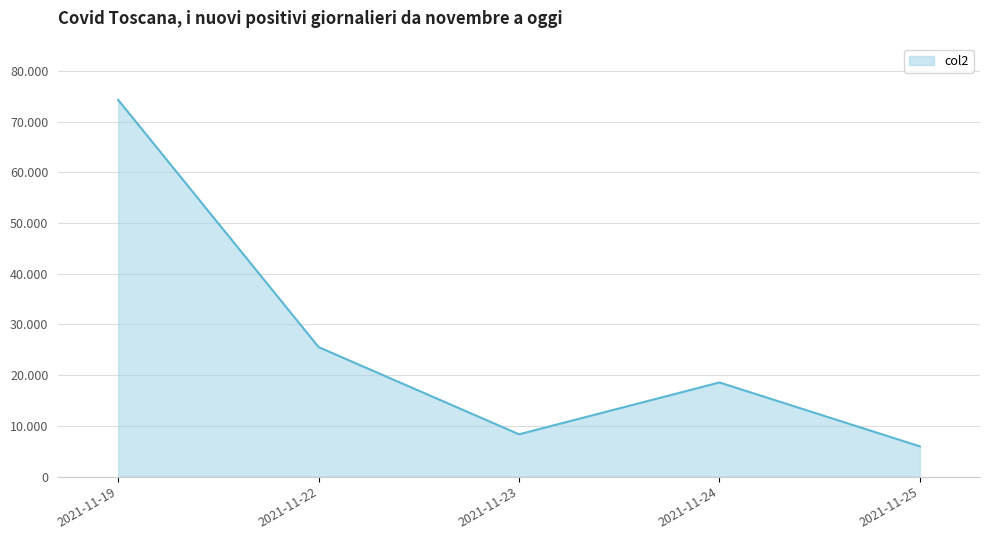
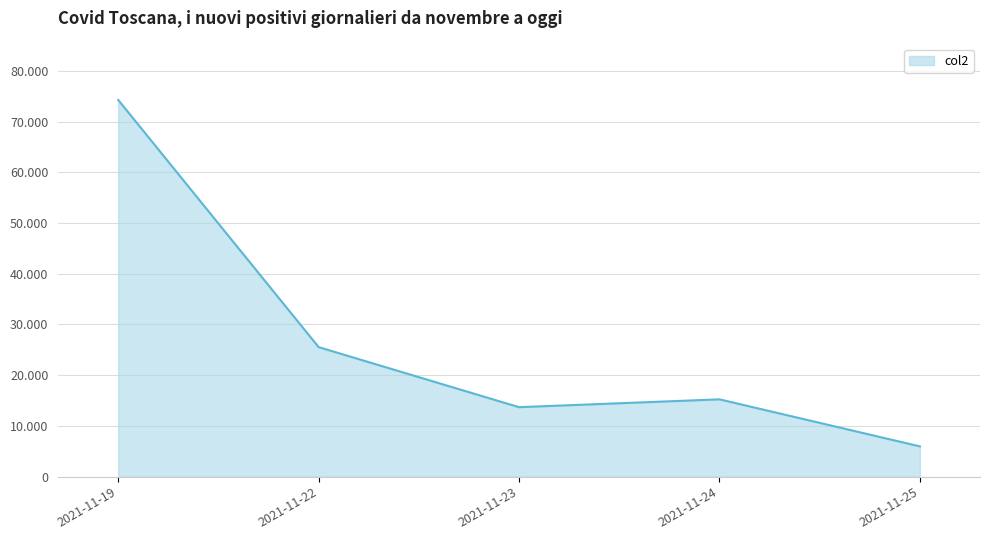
2021-11-23: 8 -> 14
2021-11-24: 19 -> 15
